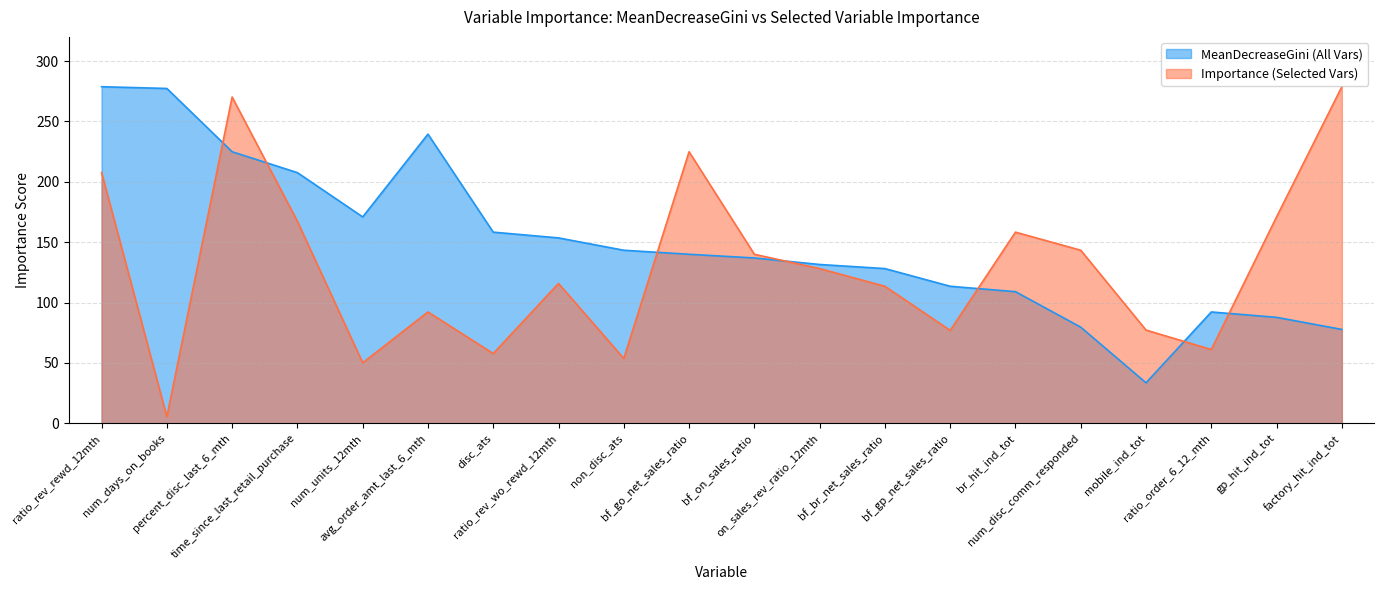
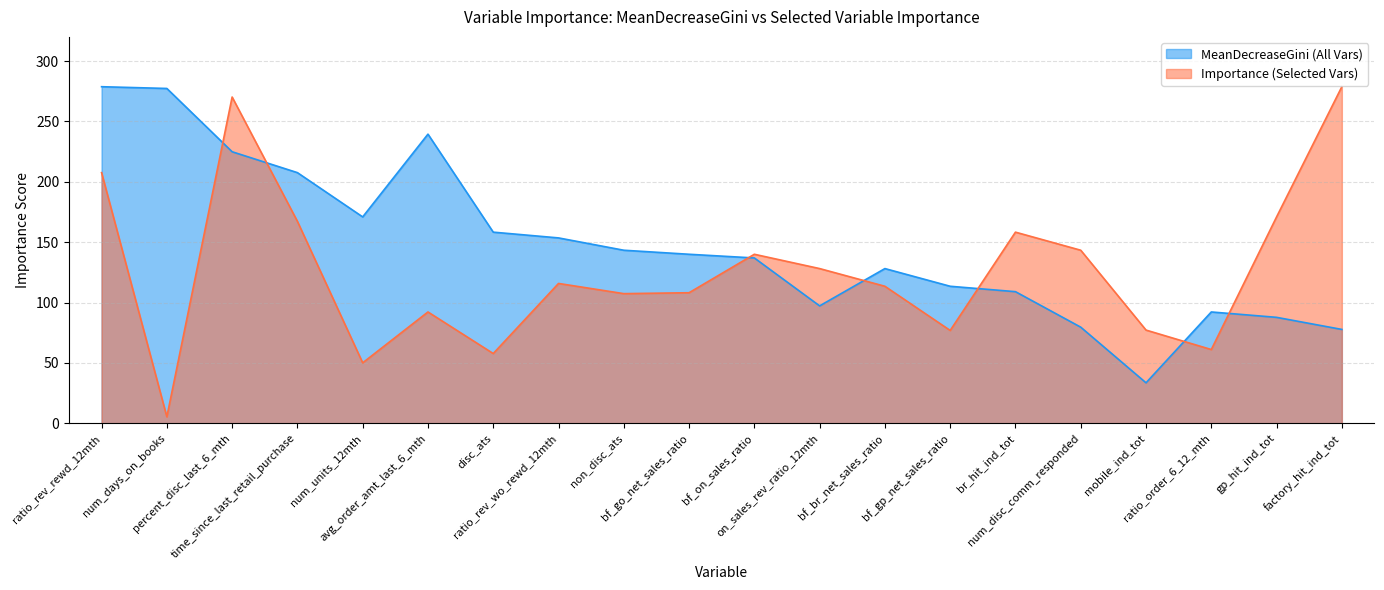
Importance (Selected Vars), non_disc_ats: 54 -> 107
Importance (Selected Vars), bf_go_net_sales_ratio: 225 -> 108
MeanDecreaseGini (All Vars), on_sales_rev_ratio_12mth: 132 -> 97
